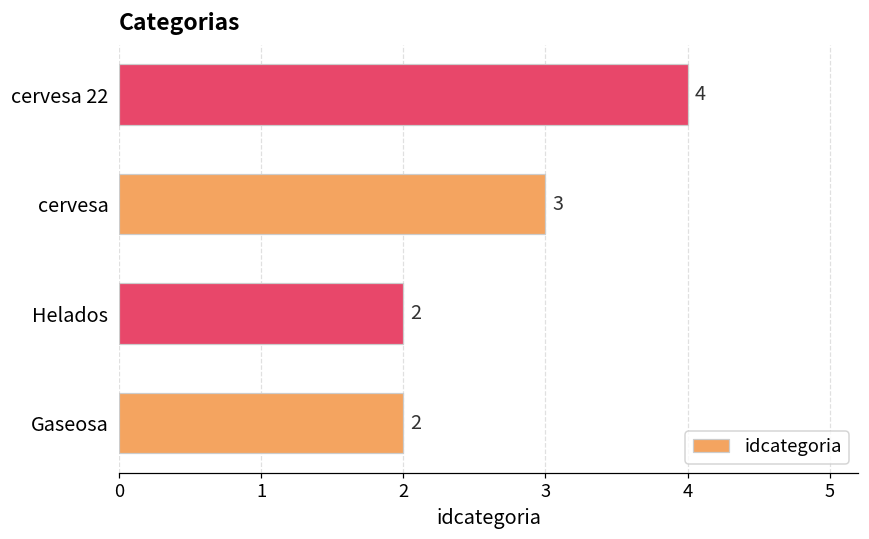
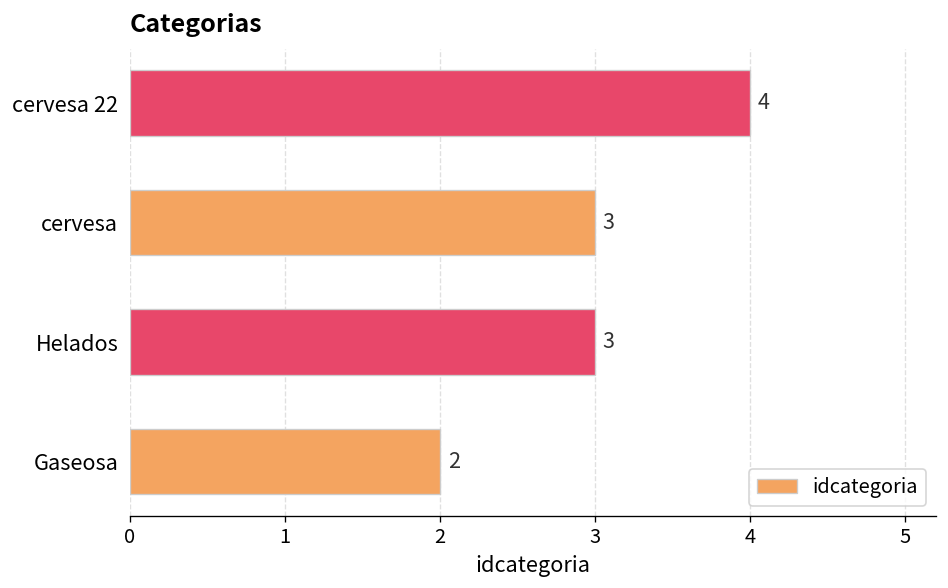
Helados: 2 -> 3
